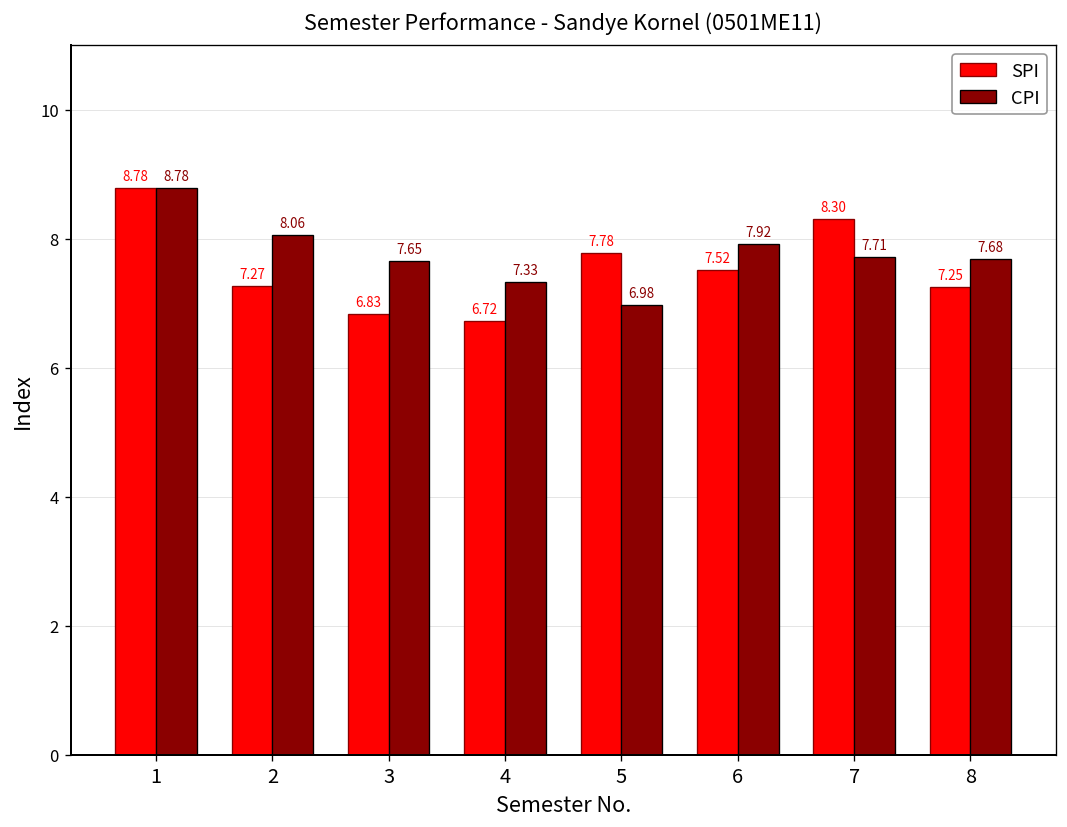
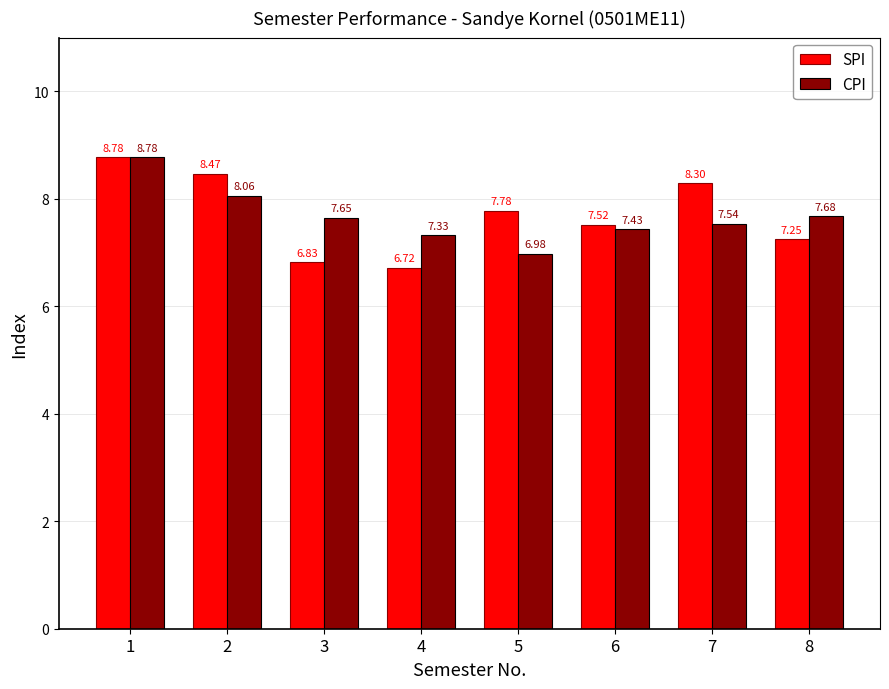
SPI, 2: 7.27 -> 8.47
CPI, 6: 7.92 -> 7.43
CPI, 7: 7.71 -> 7.54
